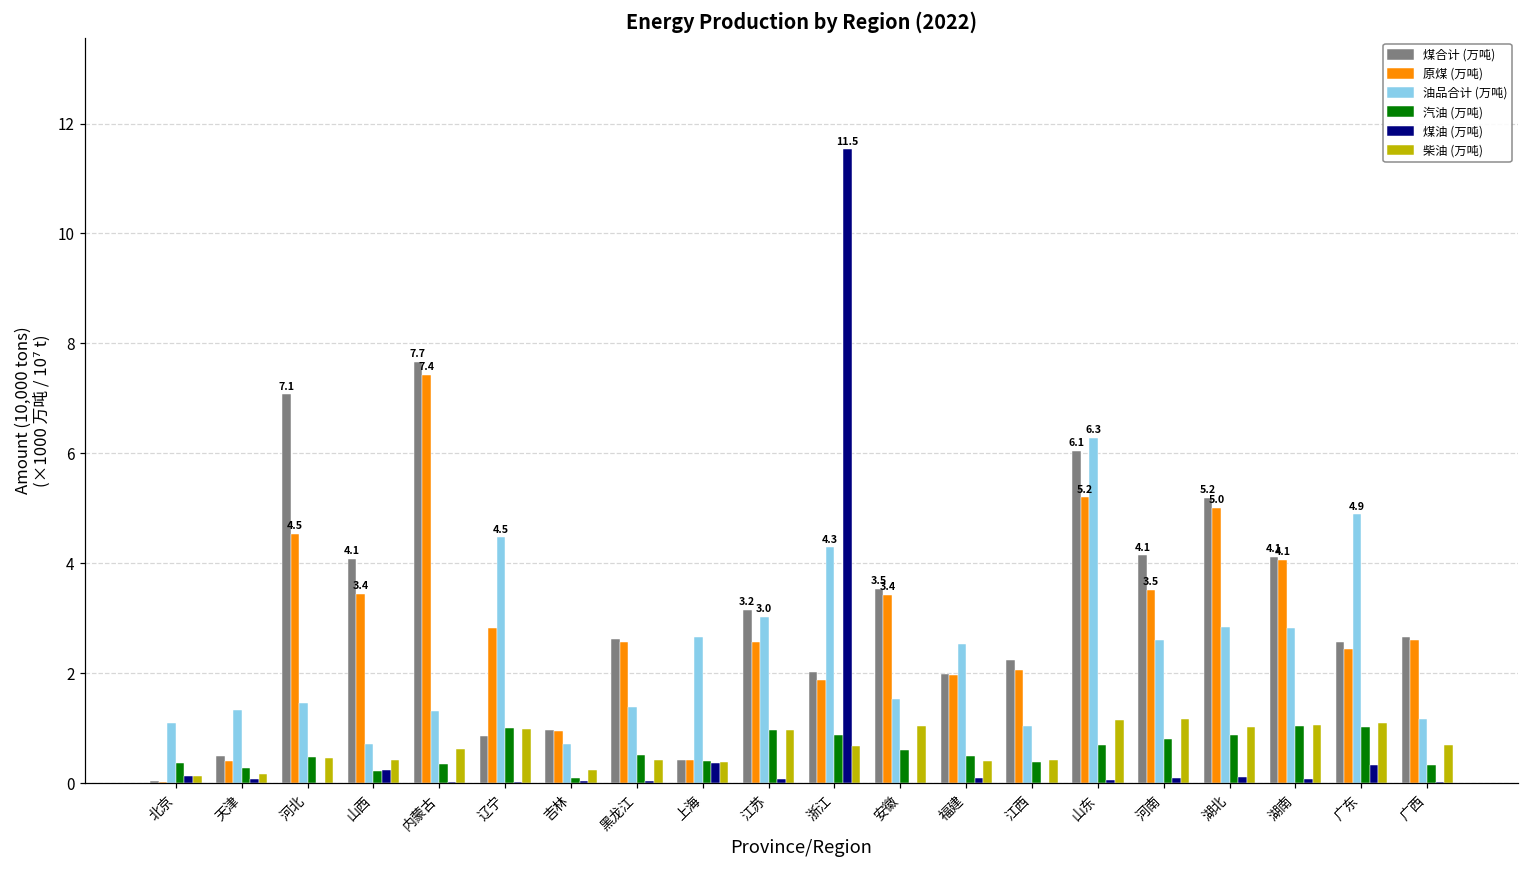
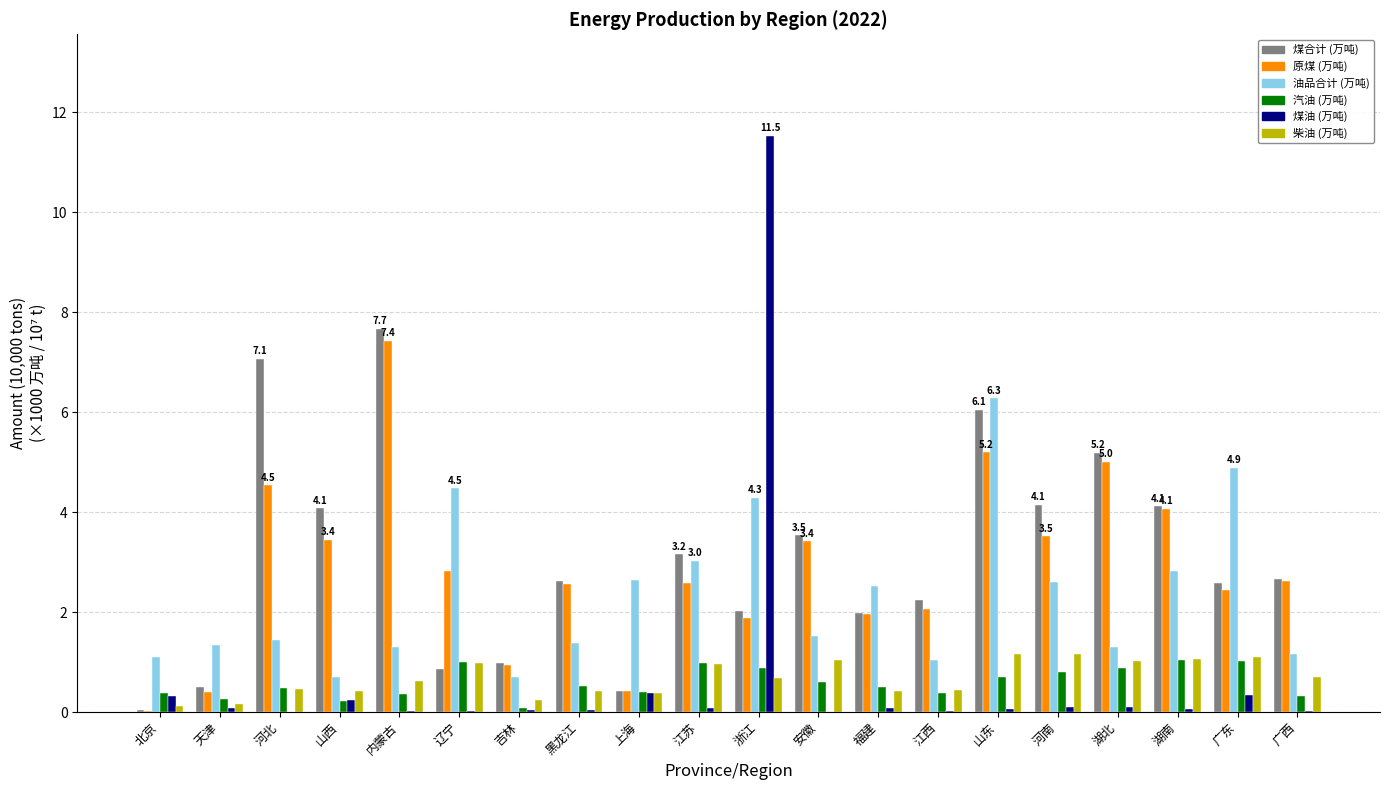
煤油 (万吨), 北京: 0.1 -> 0.3
油品合计 (万吨), 湖北: 2.8 -> 1.3
